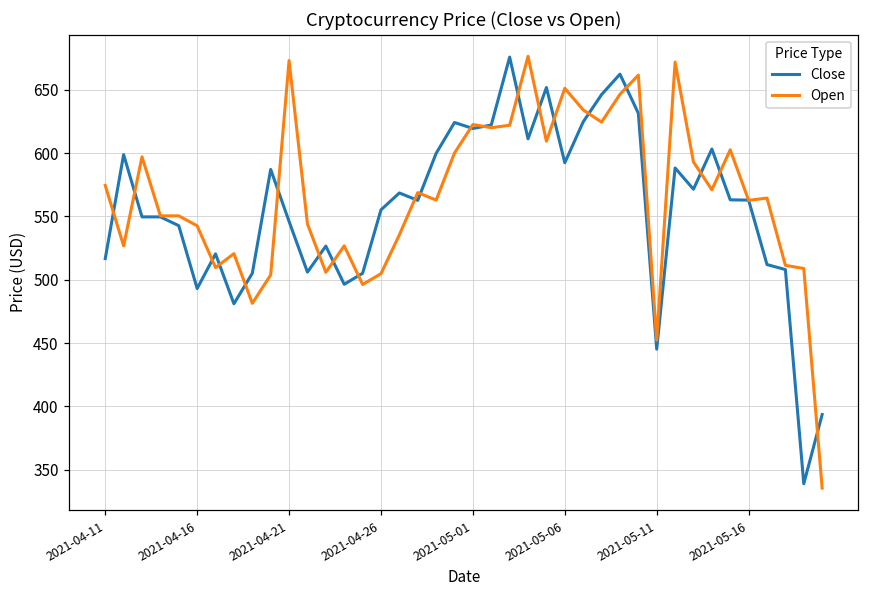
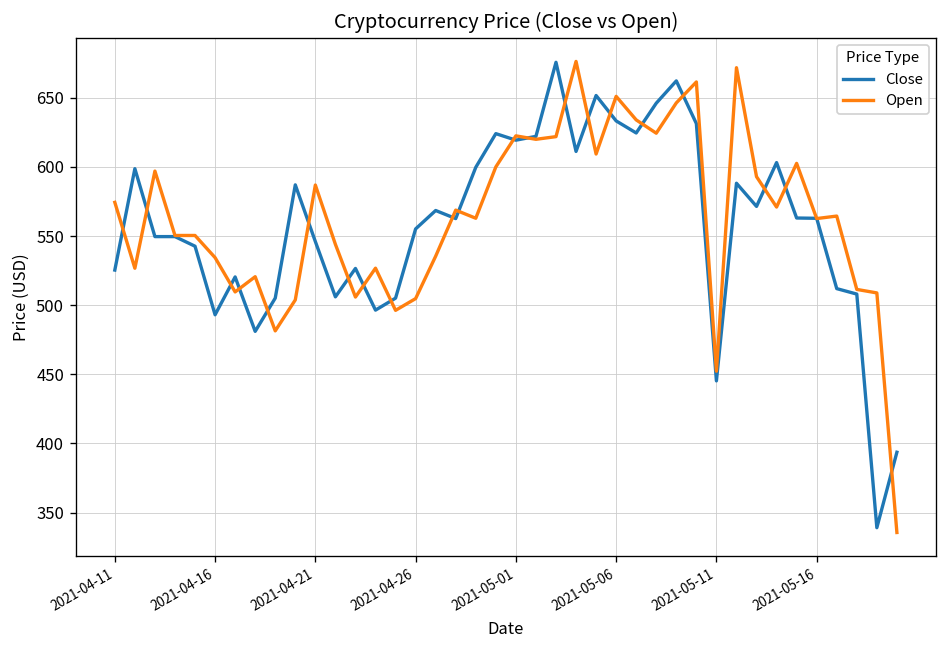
Close, 2021-04-11: 517 -> 525
Open, 2021-04-16: 543 -> 534
Open, 2021-04-21: 673 -> 587
Close, 2021-05-06: 592 -> 633
